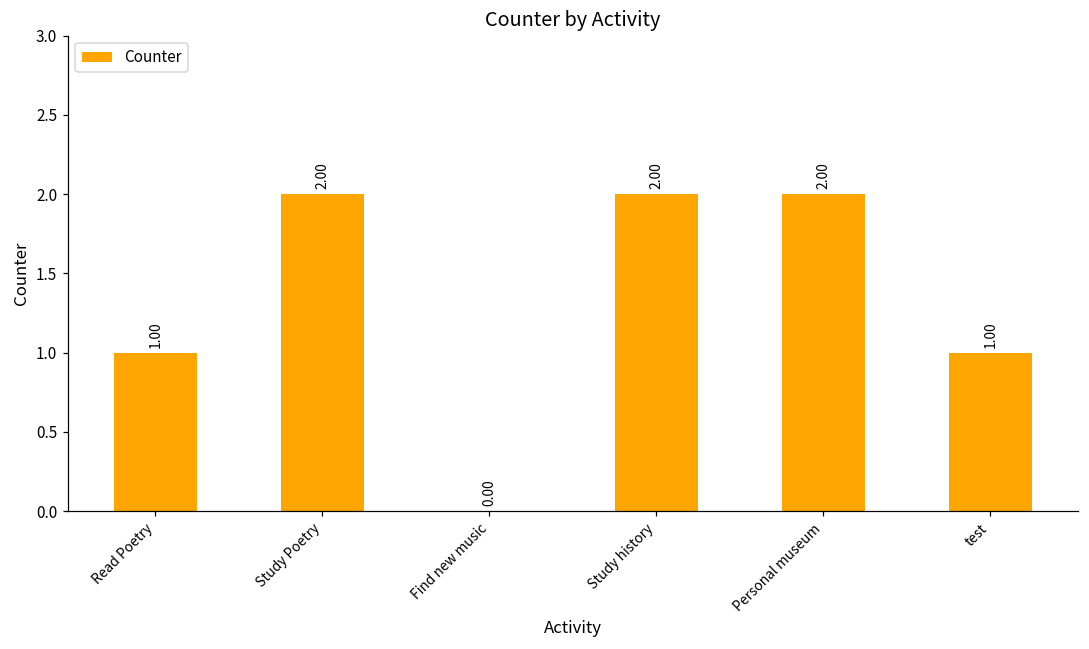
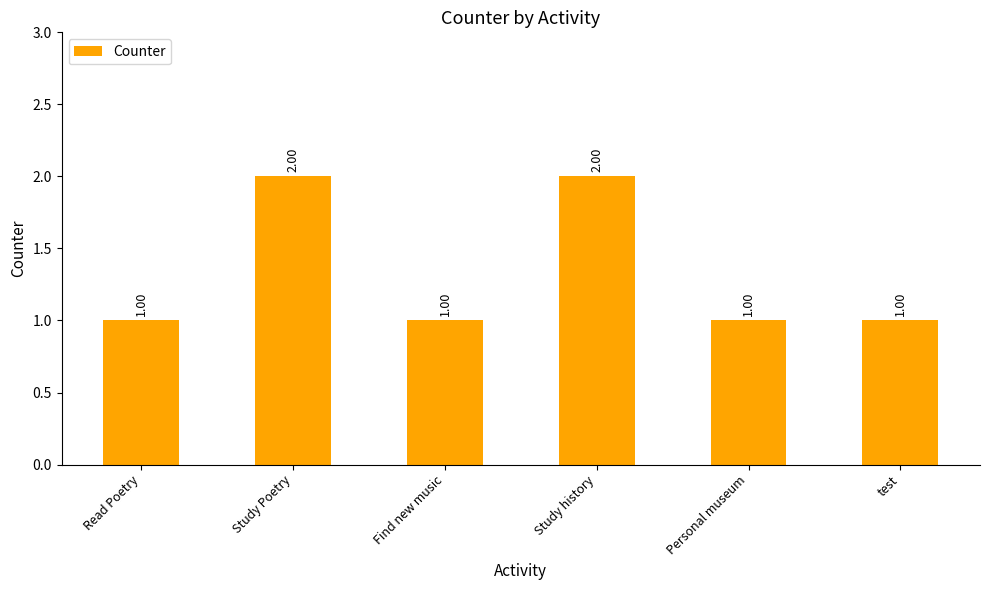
Find new music: 0.00 -> 1.00
Personal museum: 2.00 -> 1.00
